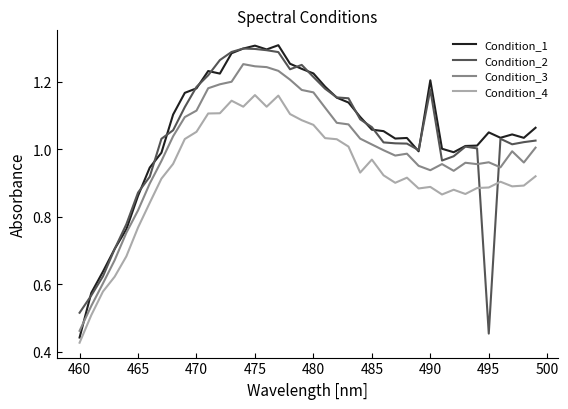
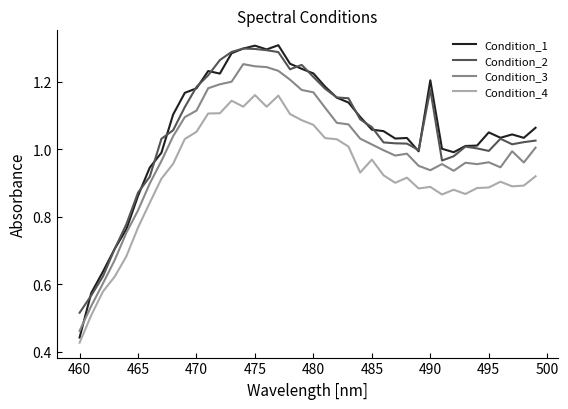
Condition_2, 495: 0.45 -> 0.99
